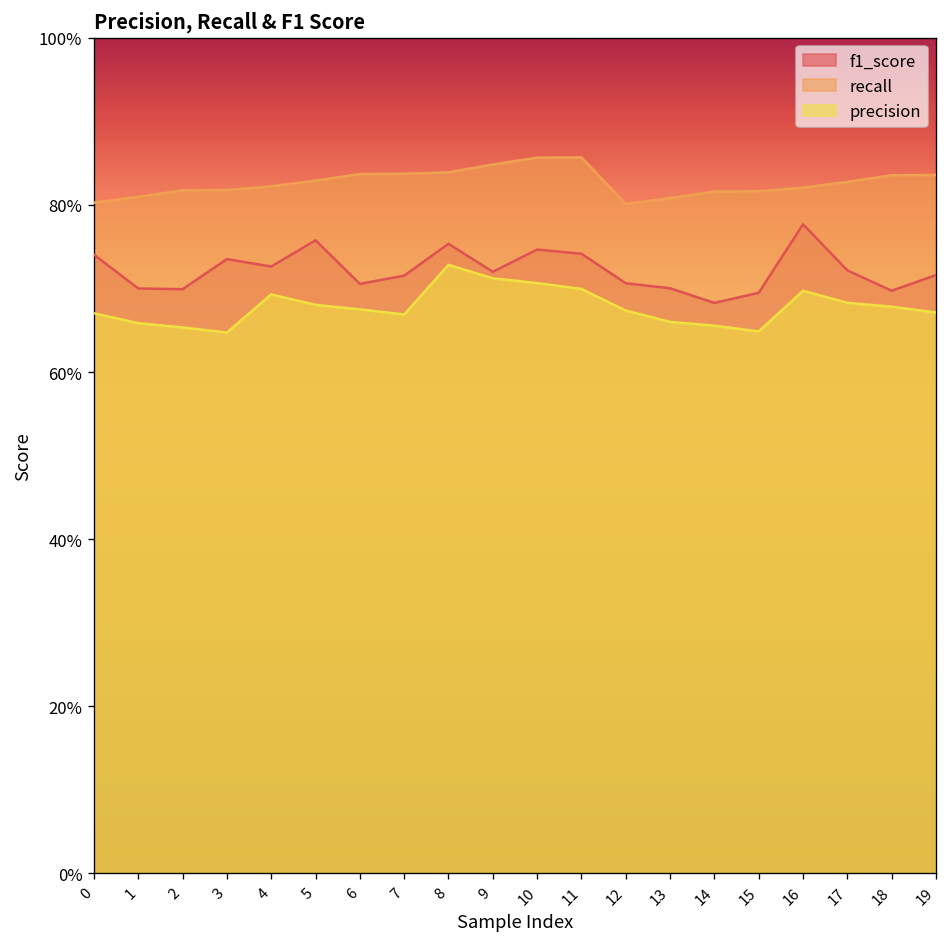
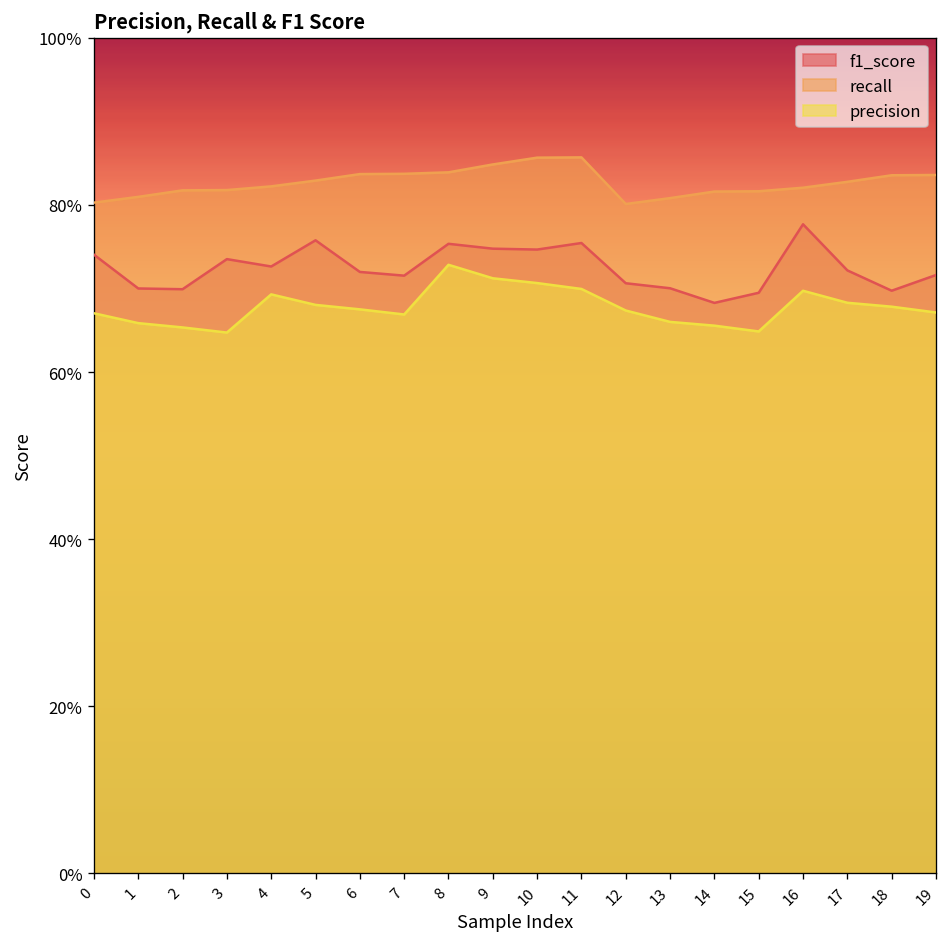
f1_score, 6: 71% -> 72%
f1_score, 9: 72% -> 75%
f1_score, 11: 74% -> 75%
